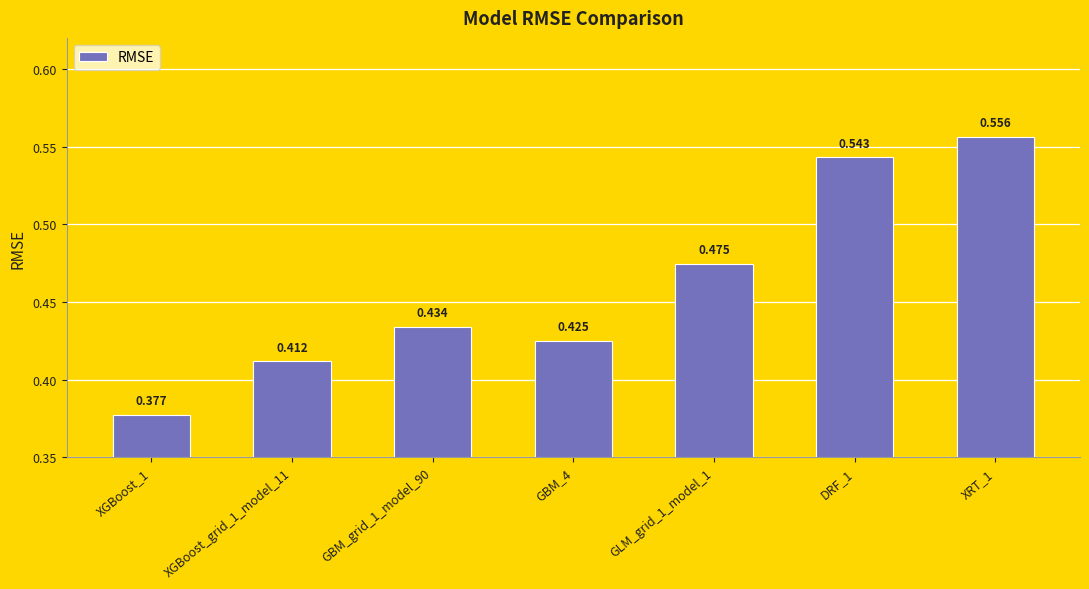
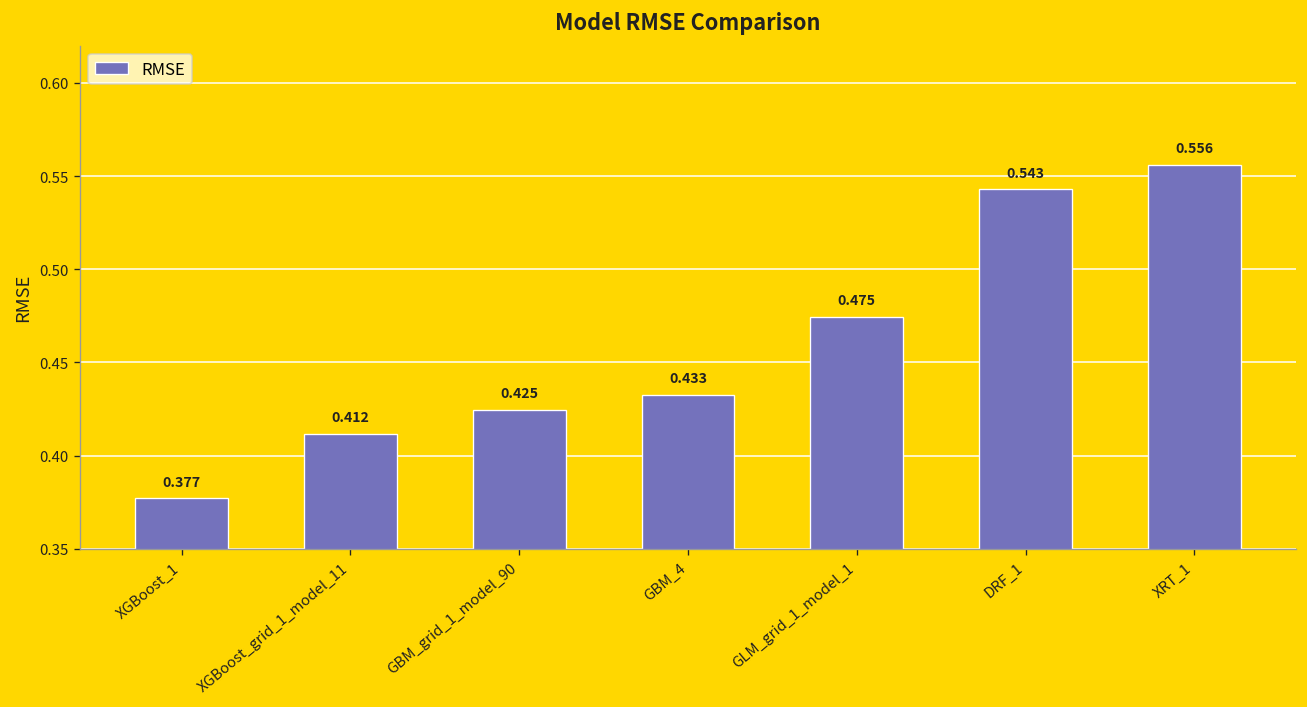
GBM_grid_1_model_90: 0.434 -> 0.425
GBM_4: 0.425 -> 0.433
